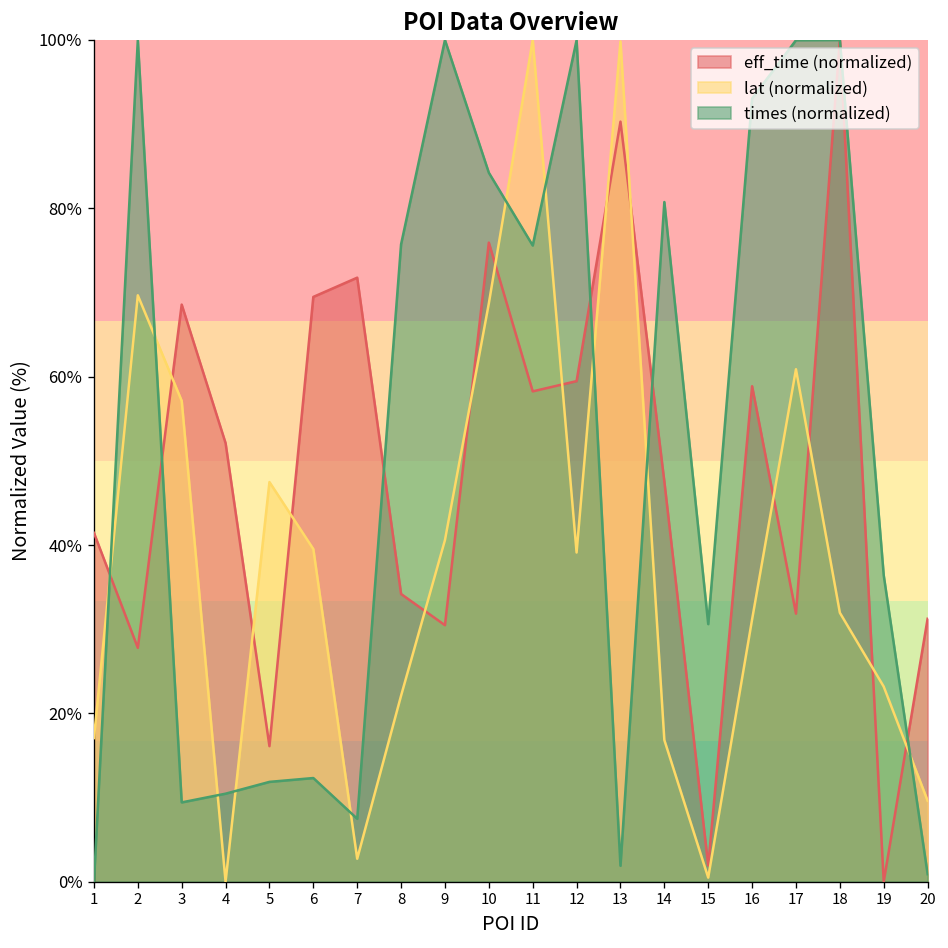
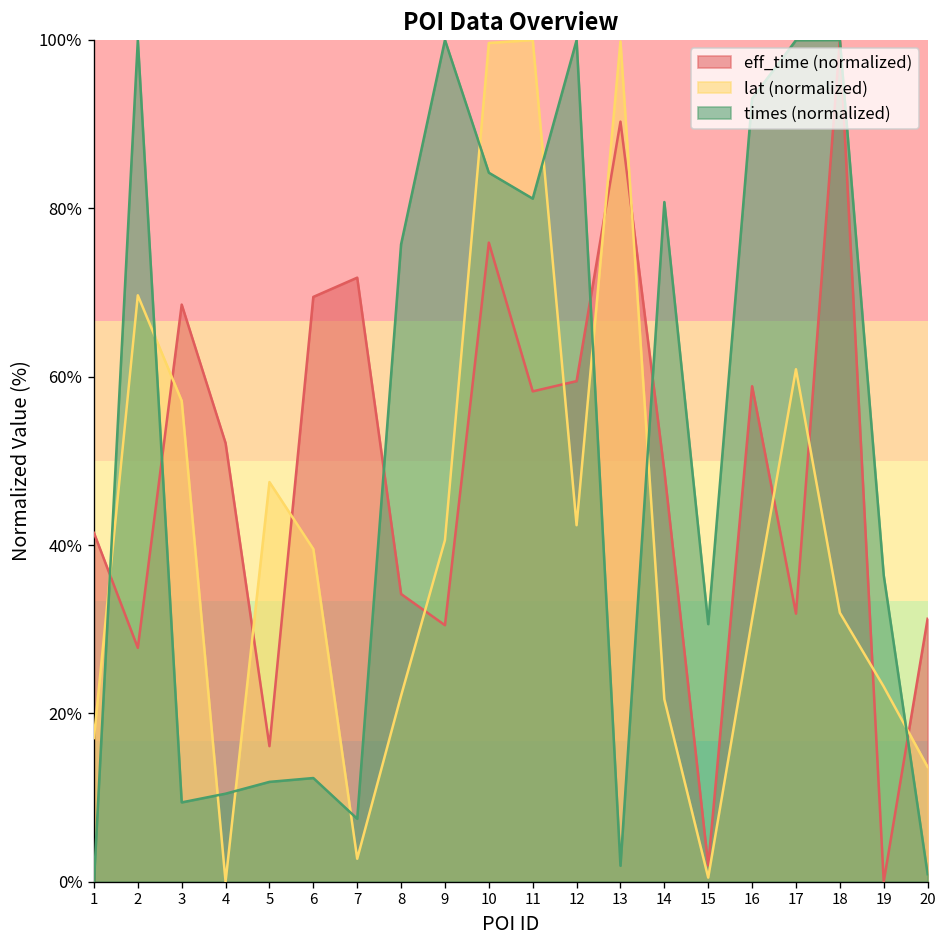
lat (normalized), 10: 69% -> 100%
times (normalized), 11: 76% -> 81%
lat (normalized), 12: 39% -> 42%
eff_time (normalized), 14: 48% -> 49%
lat (normalized), 14: 17% -> 22%
lat (normalized), 20: 10% -> 14%
